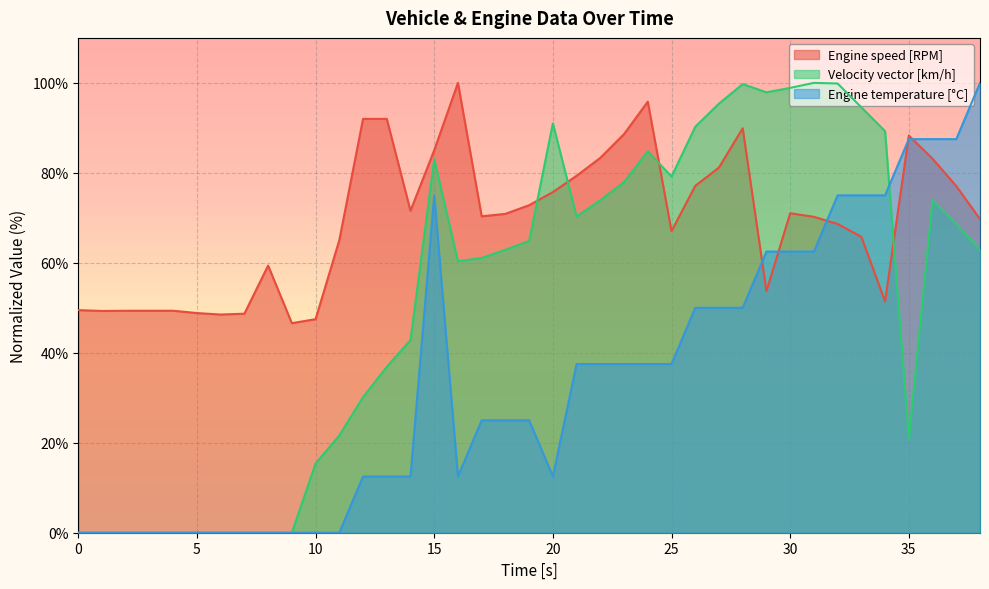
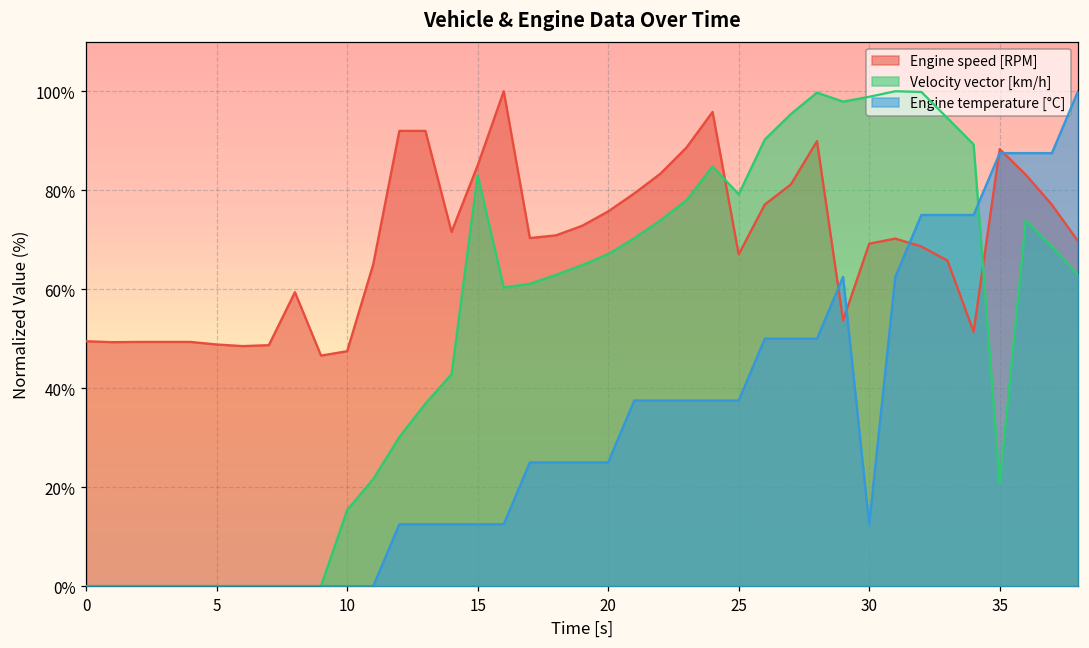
Engine temperature [°C], 15: 75% -> 13%
Velocity vector [km/h], 20: 91% -> 67%
Engine temperature [°C], 20: 13% -> 25%
Engine speed [RPM], 30: 71% -> 69%
Engine temperature [°C], 30: 63% -> 13%
